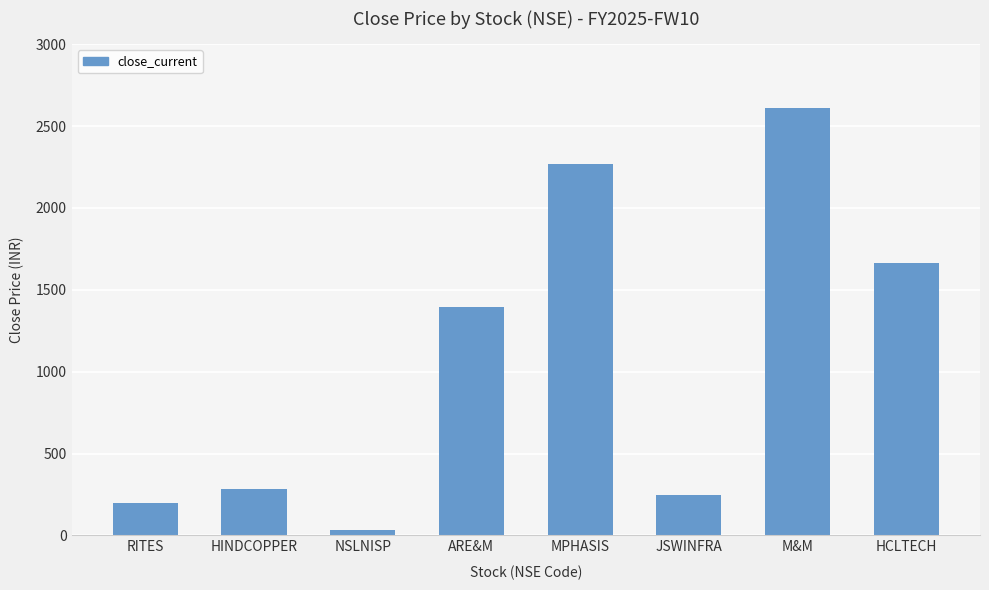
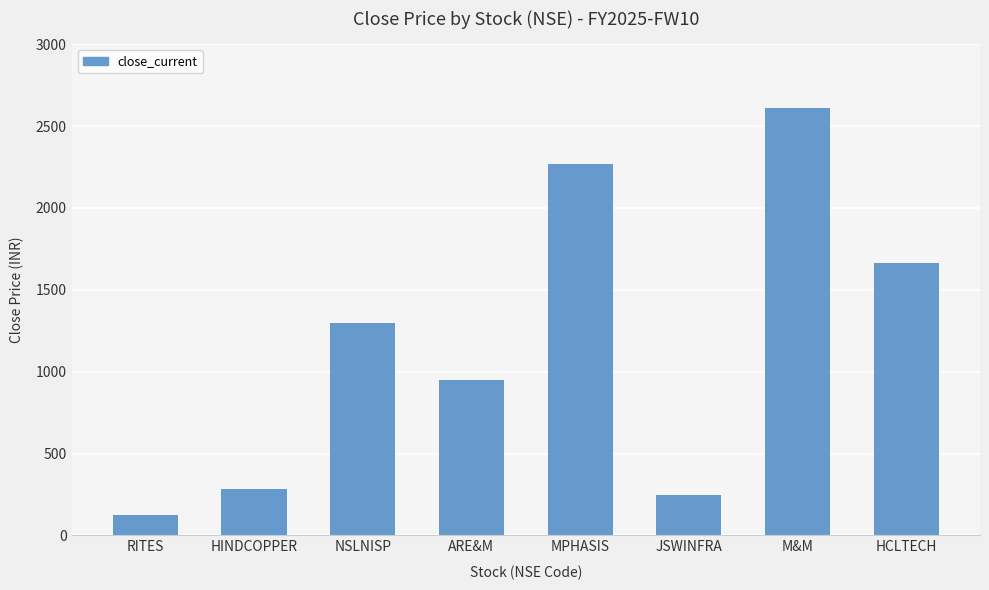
RITES: 200 -> 120
NSLNISP: 30 -> 1300
ARE&M: 1390 -> 950
